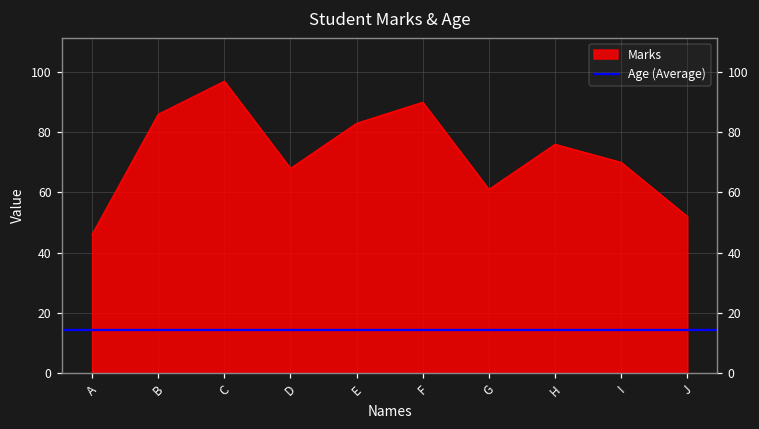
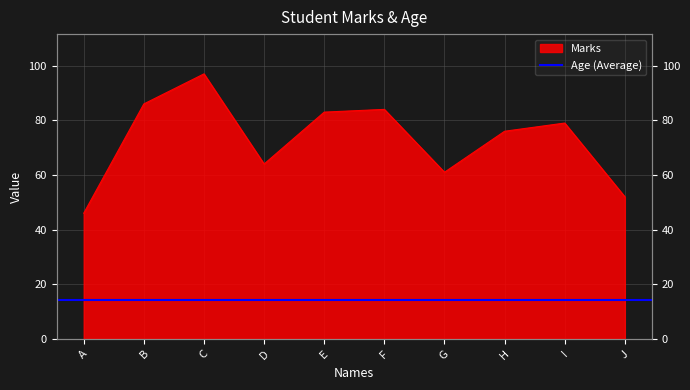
D: 68 -> 64
F: 90 -> 84
I: 70 -> 79
